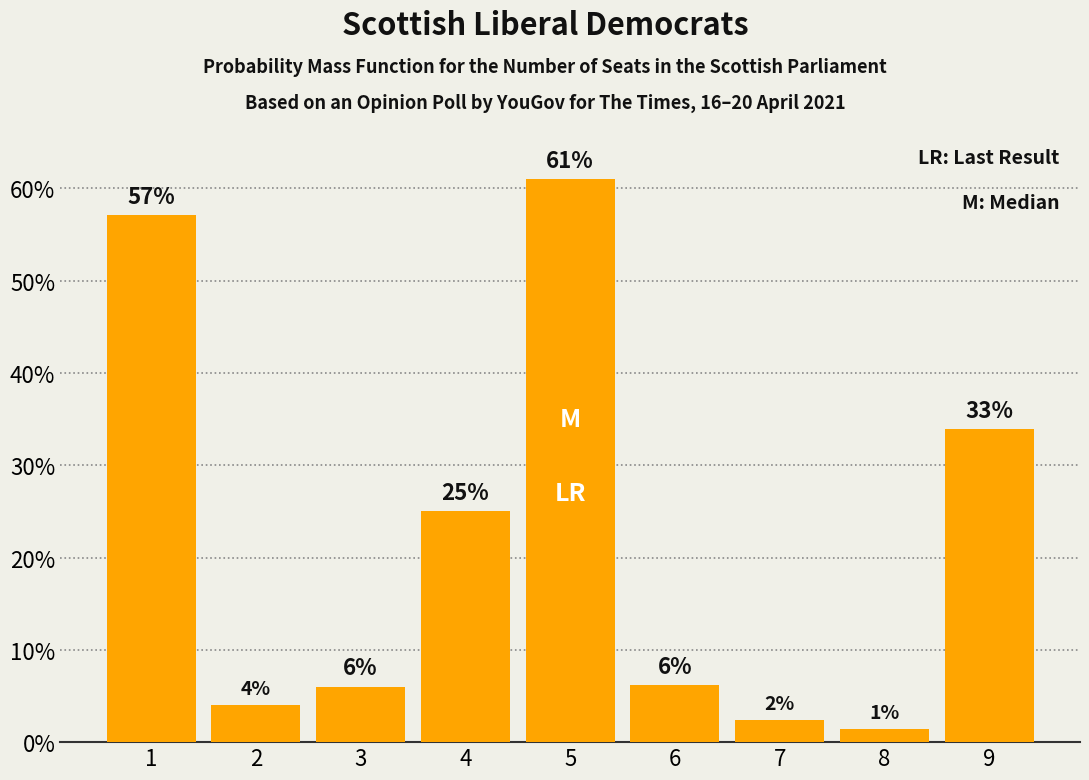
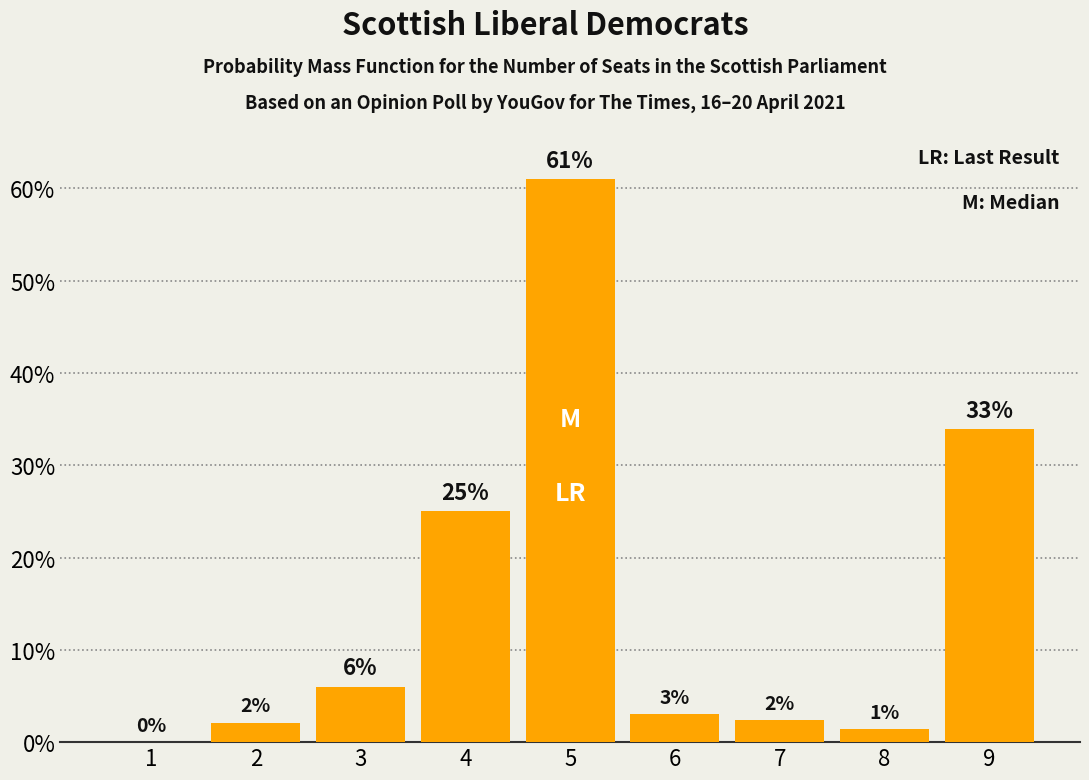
1: 57% -> 0%
2: 4% -> 2%
6: 6% -> 3%
